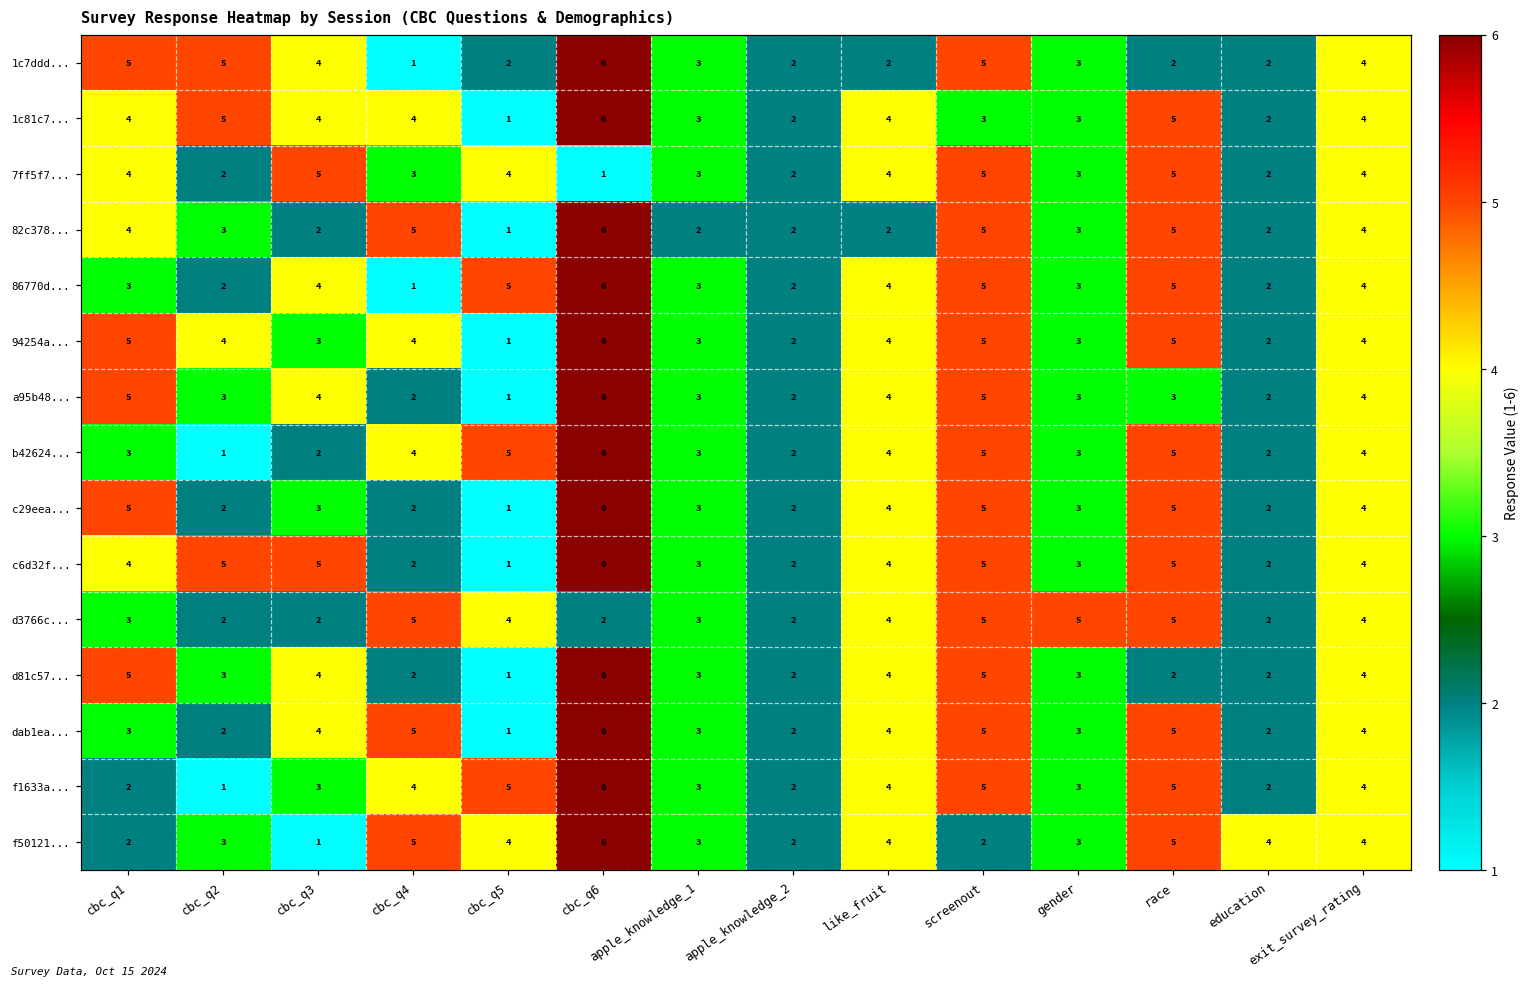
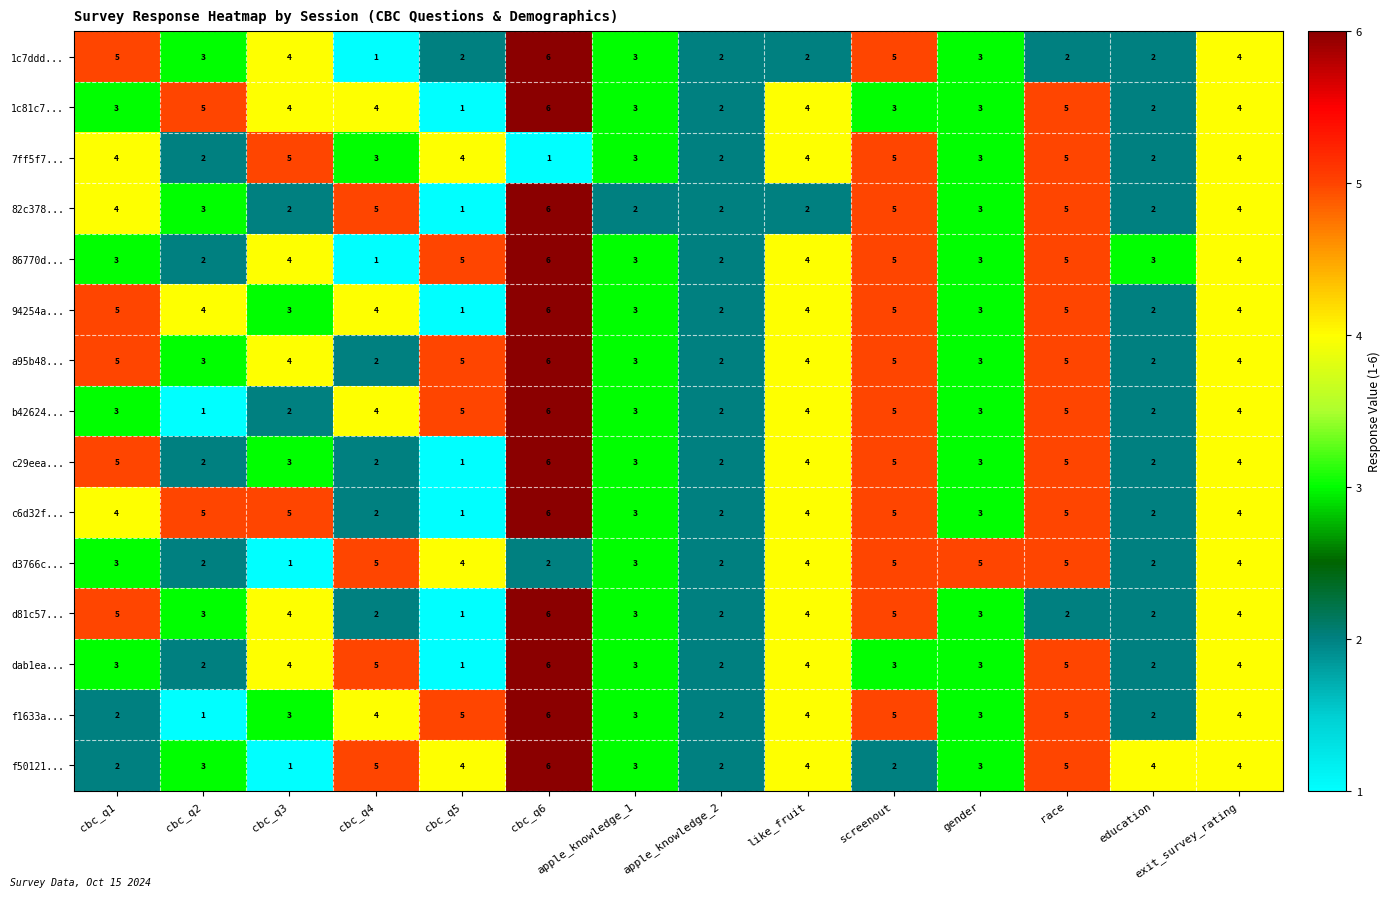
1c7ddd..., cbc_q2: 5 -> 3
1c81c7..., cbc_q1: 4 -> 3
86770d..., education: 2 -> 3
a95b48..., cbc_q5: 1 -> 5
a95b48..., race: 3 -> 5
d3766c..., cbc_q3: 2 -> 1
dab1ea..., screenout: 5 -> 3
